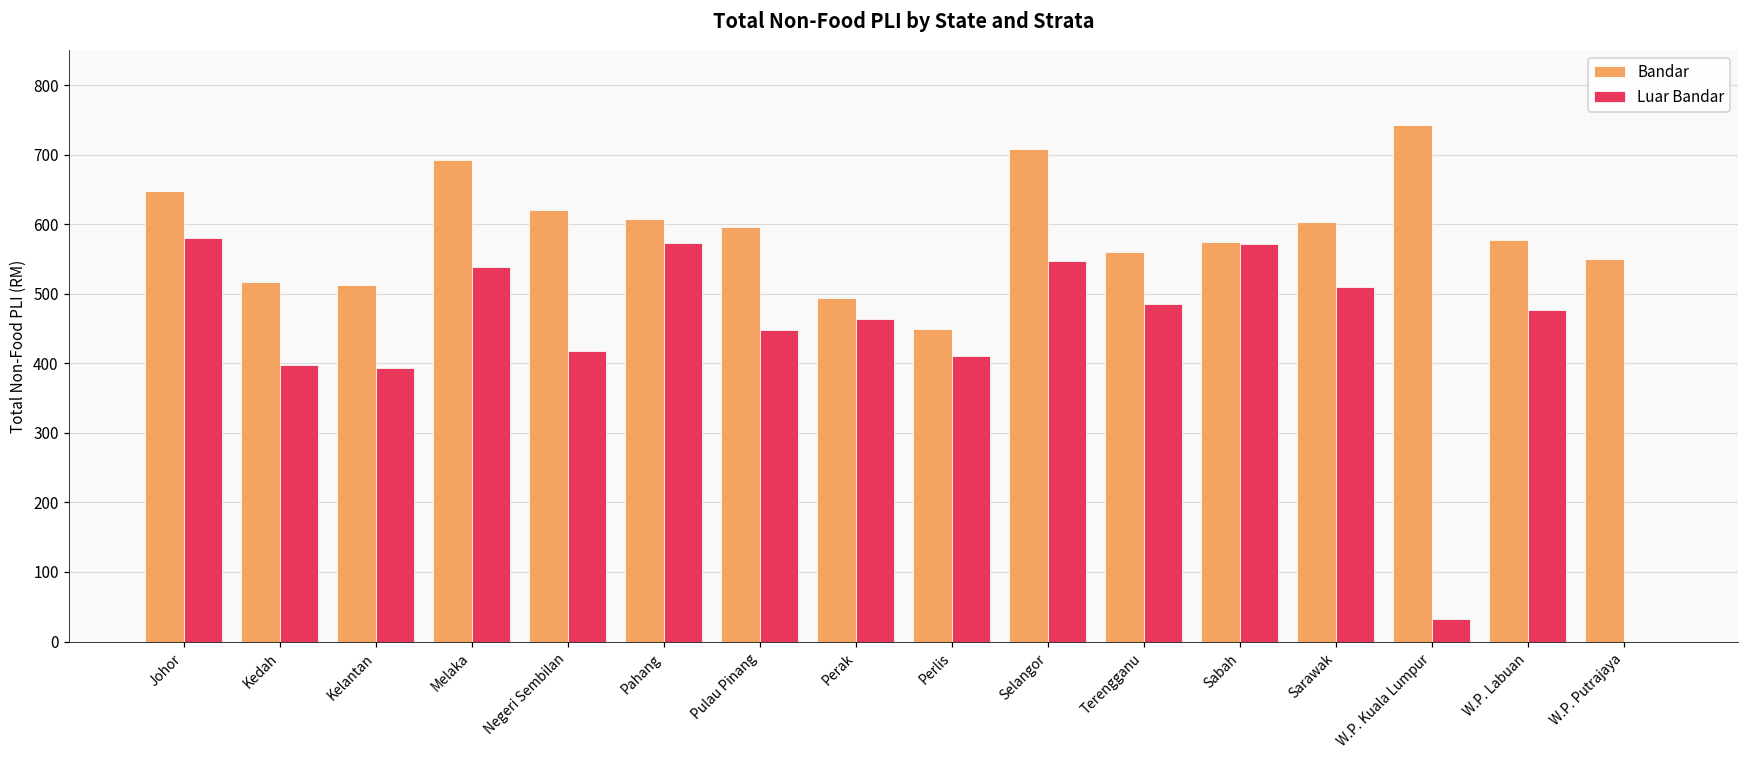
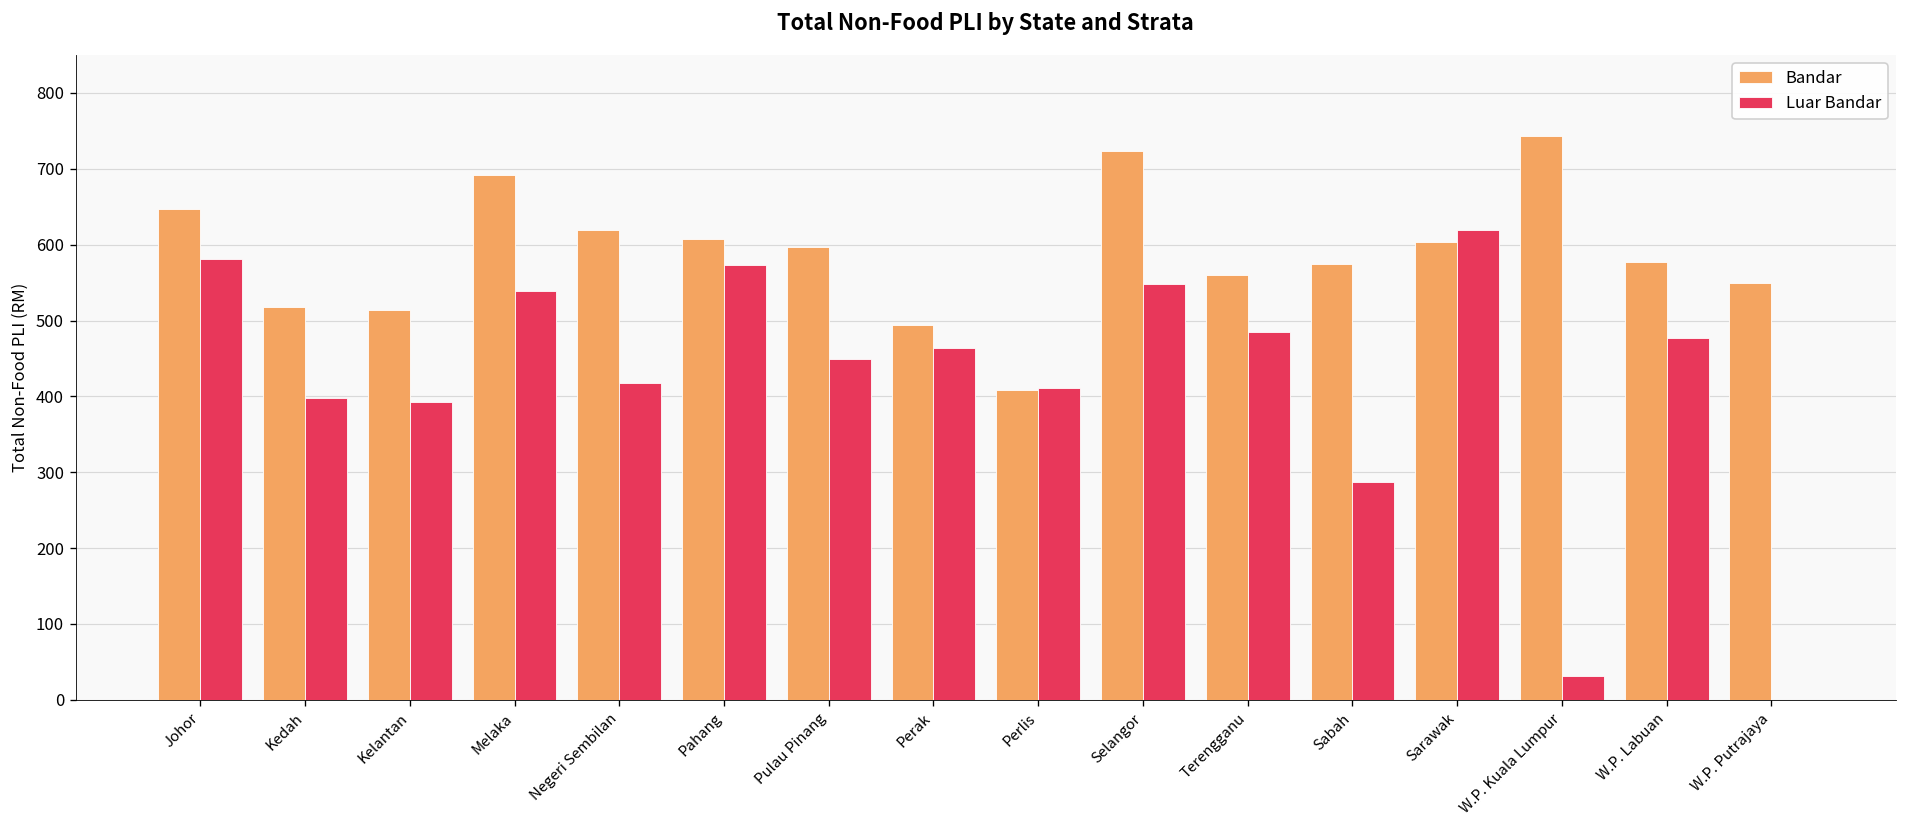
Bandar, Perlis: 450 -> 410
Bandar, Selangor: 710 -> 720
Luar Bandar, Sabah: 570 -> 290
Luar Bandar, Sarawak: 510 -> 620
